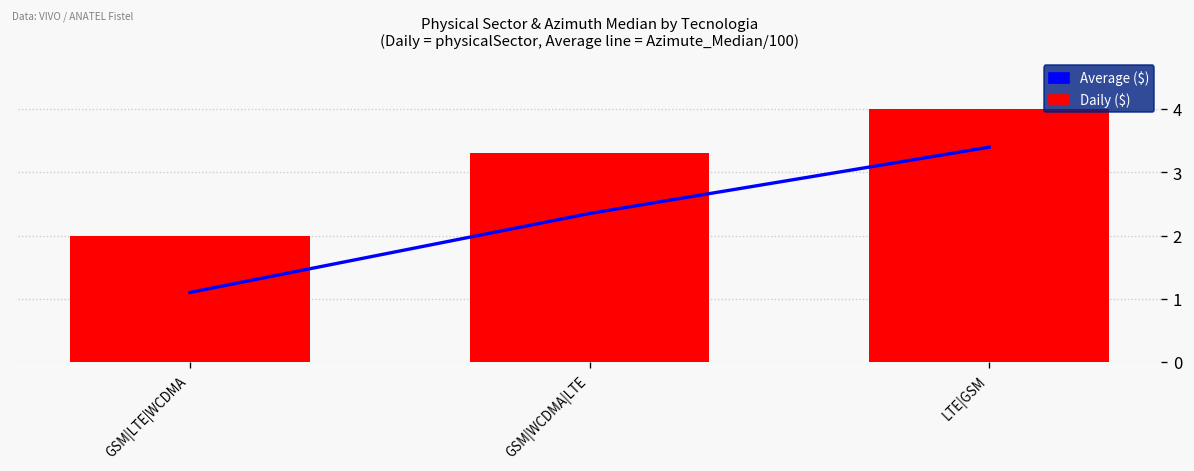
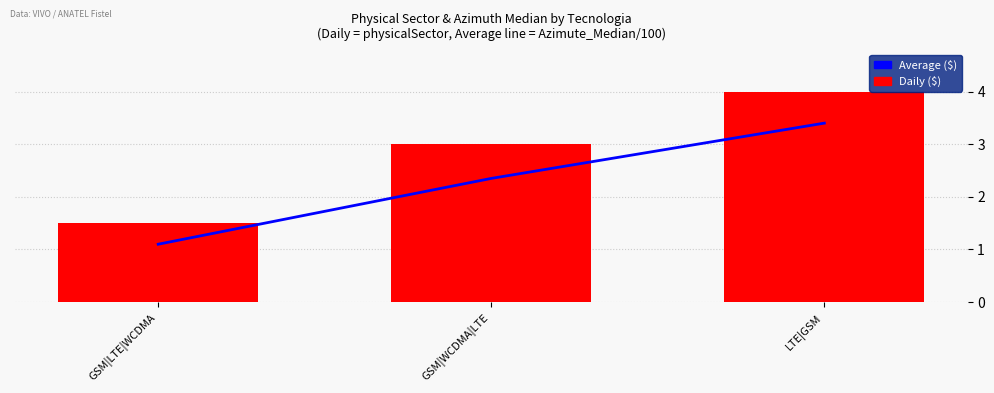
Daily ($), GSM|LTE|WCDMA: 2.0 -> 1.5
Daily ($), GSM|WCDMA|LTE: 3.3 -> 3.0
